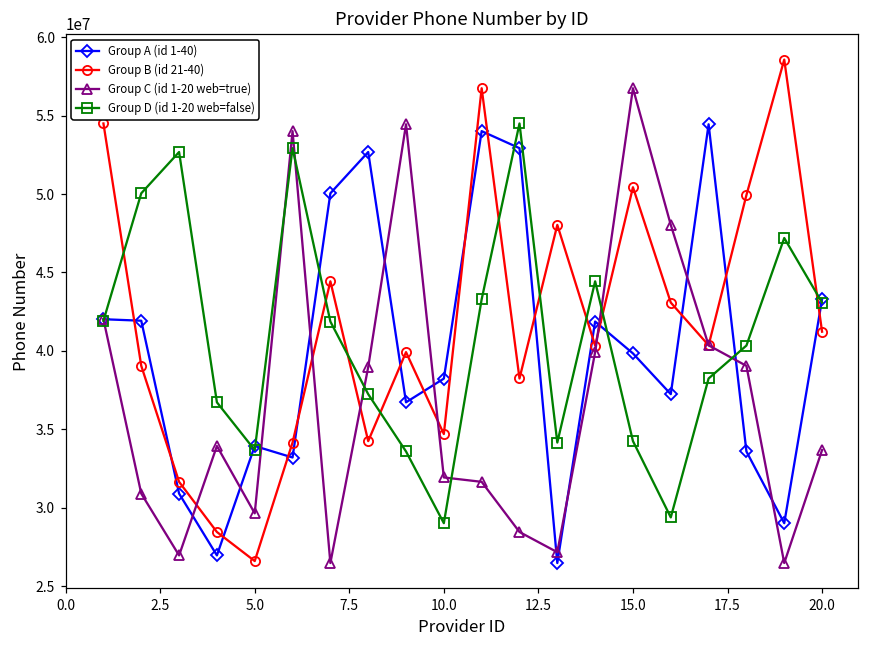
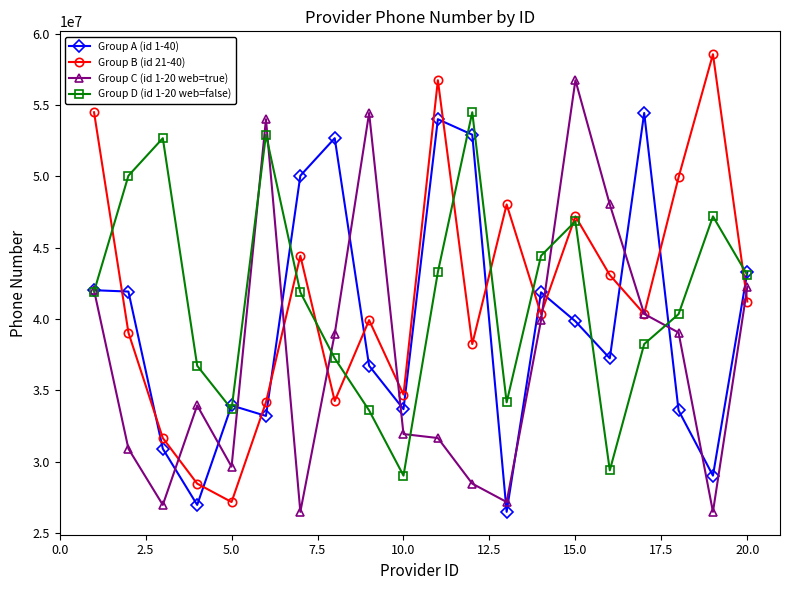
Group B (id 21-40), 5.0: 26600000 -> 27200000
Group A (id 1-40), 10.0: 38200000 -> 33700000
Group B (id 21-40), 15.0: 50400000 -> 47200000
Group D (id 1-20 web=false), 15.0: 34300000 -> 46800000
Group C (id 1-20 web=true), 20.0: 33700000 -> 42300000
